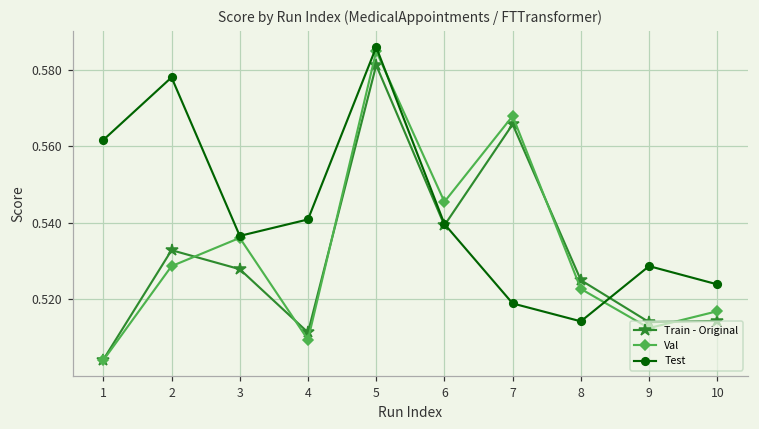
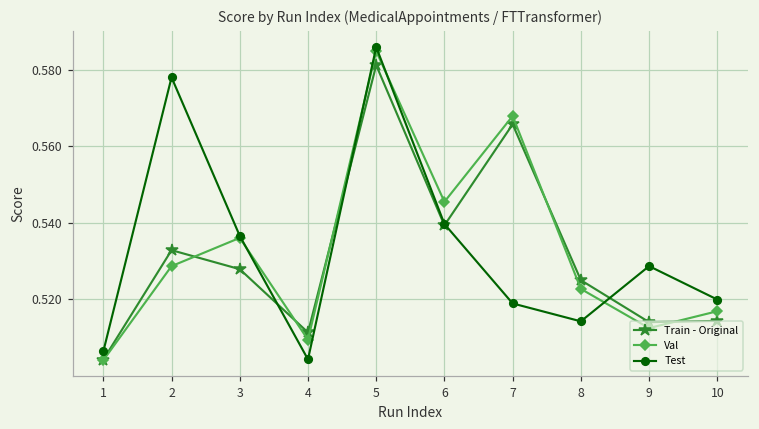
Test, 1: 0.562 -> 0.506
Test, 4: 0.541 -> 0.504
Test, 10: 0.524 -> 0.520
